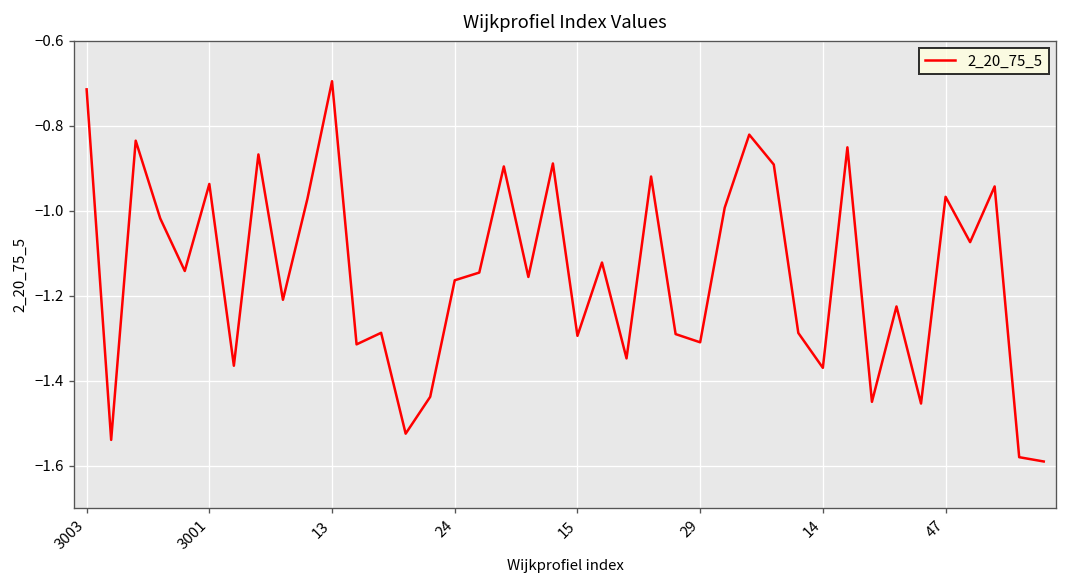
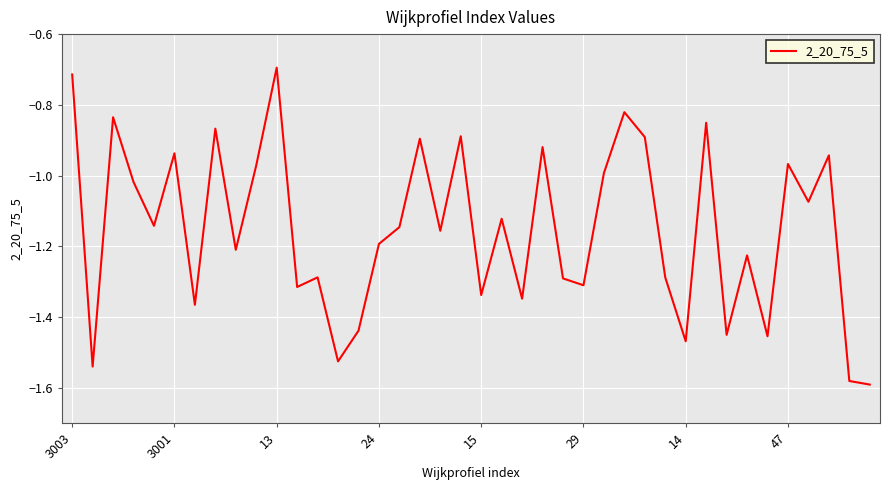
24: -1.16 -> -1.19
15: -1.29 -> -1.34
14: -1.37 -> -1.47
